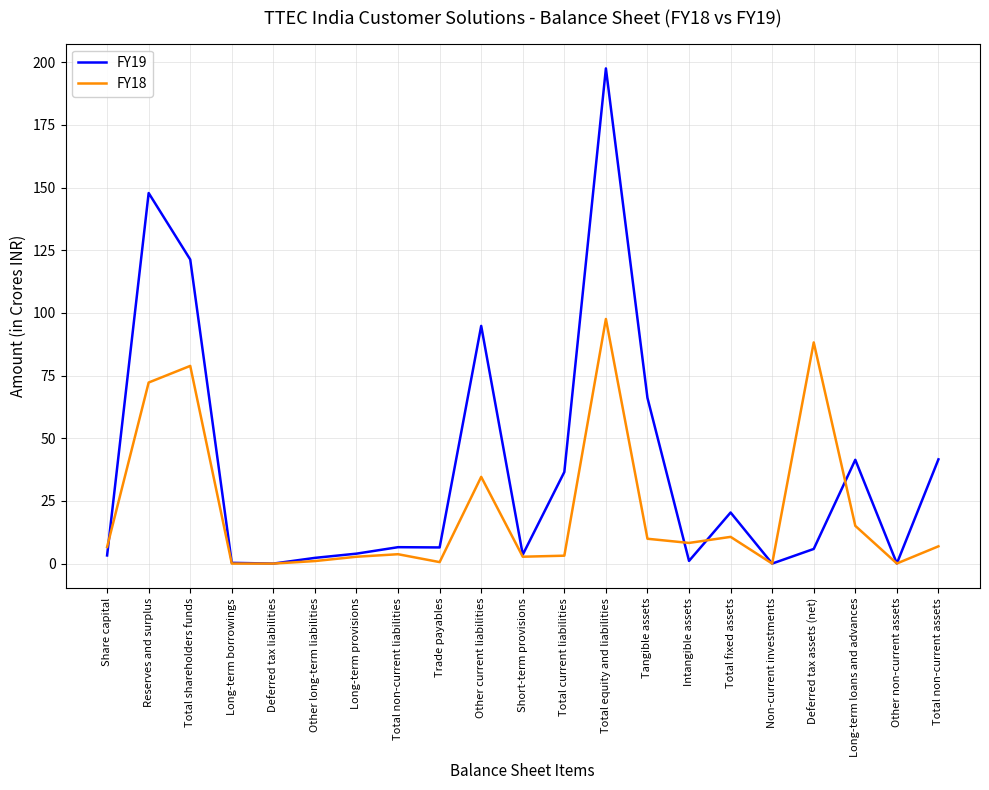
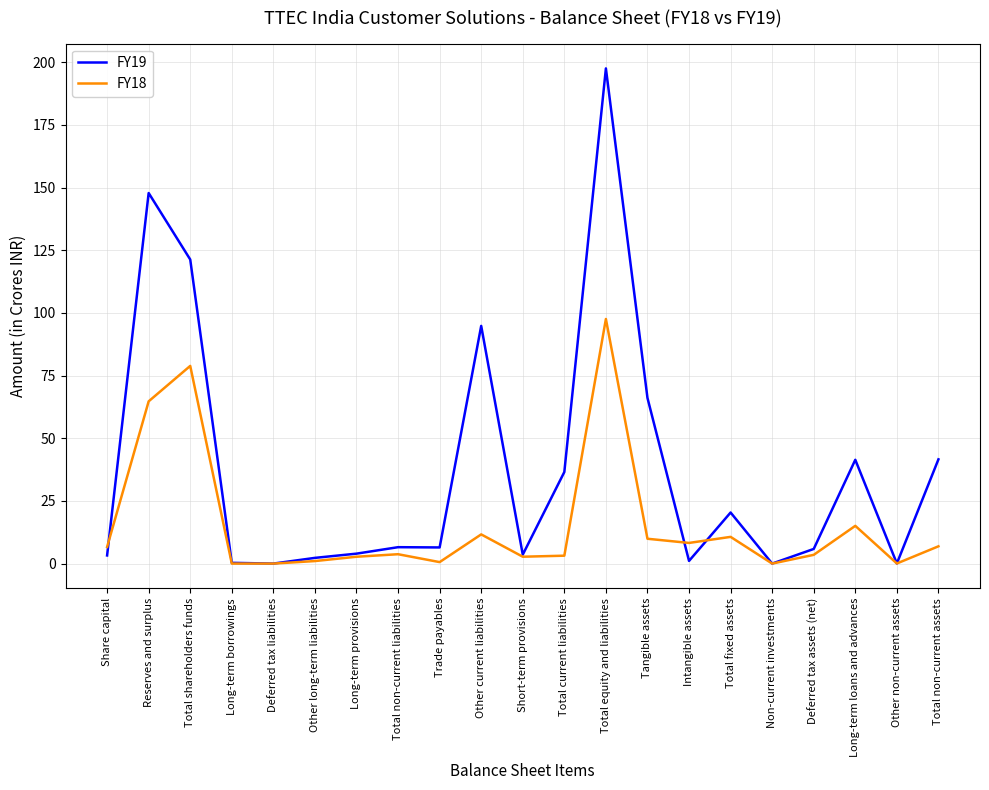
FY18, Reserves and surplus: 72 -> 65
FY18, Other current liabilities: 35 -> 12
FY18, Deferred tax assets (net): 88 -> 3
